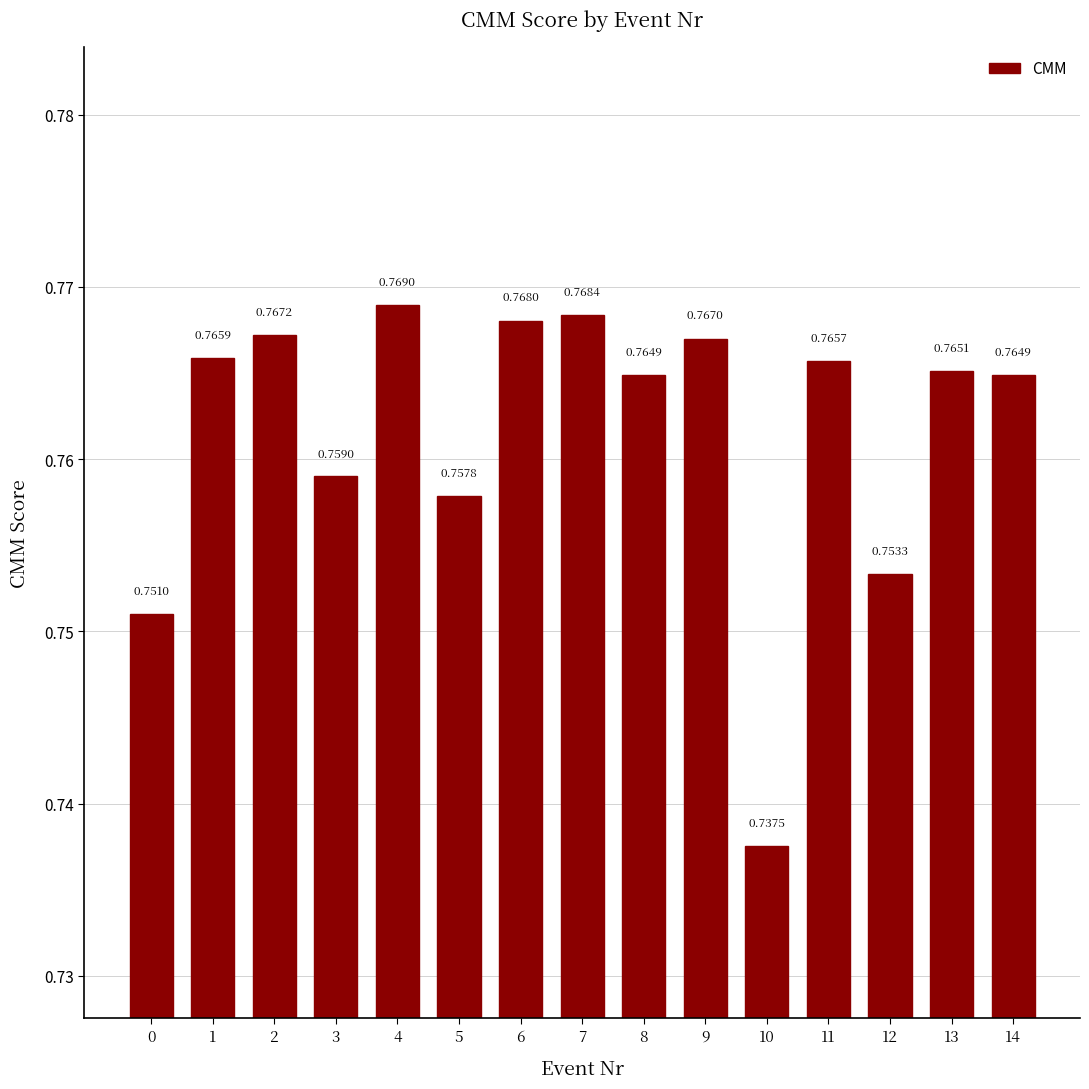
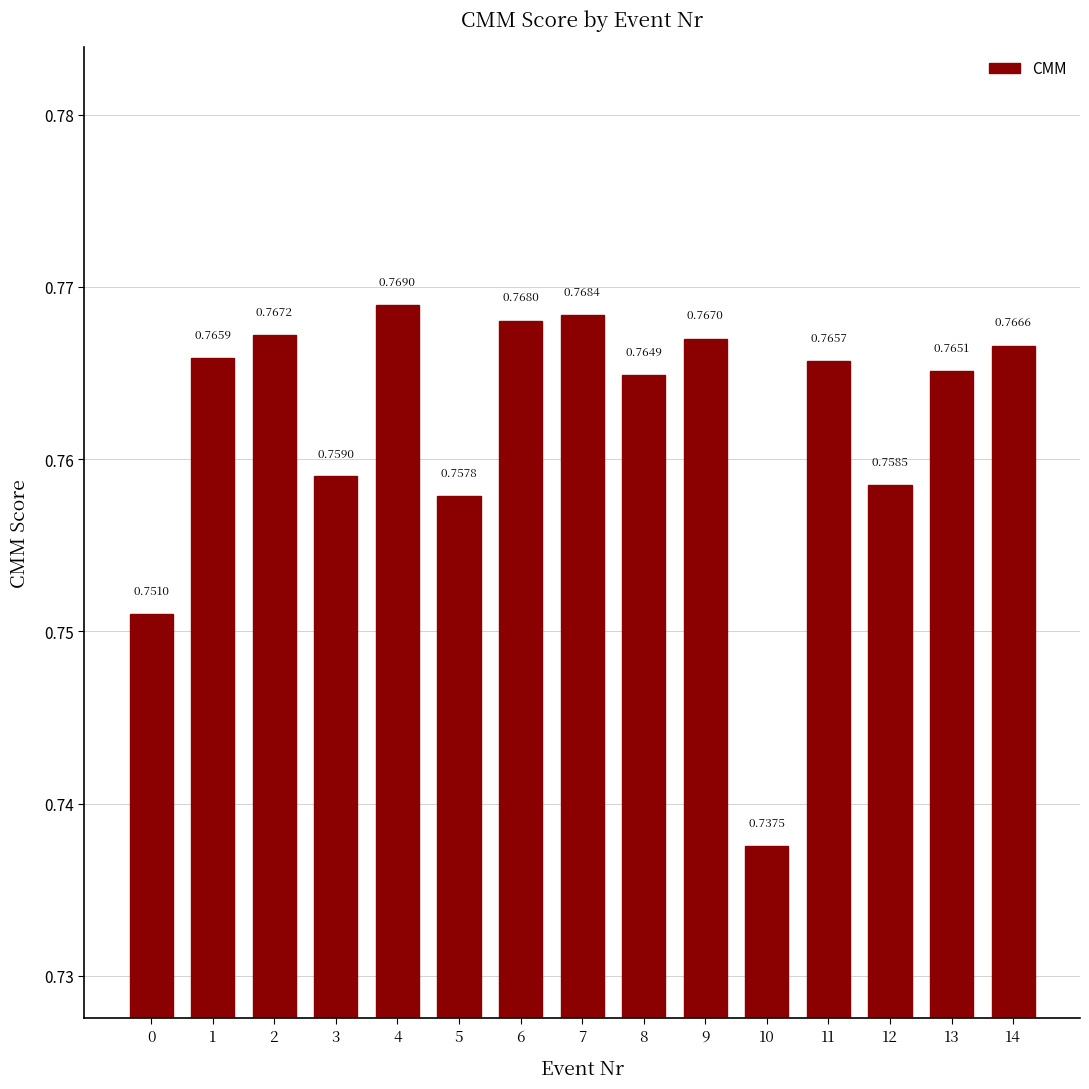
12: 0.7533 -> 0.7585
14: 0.7649 -> 0.7666
